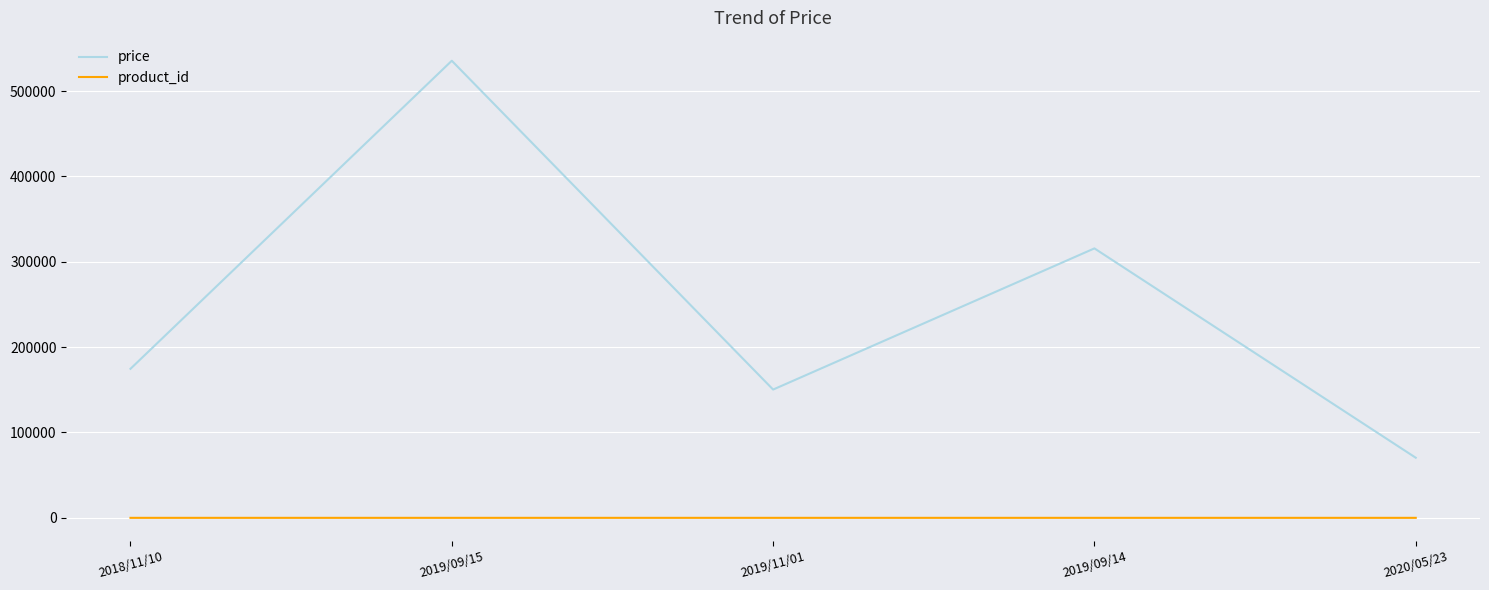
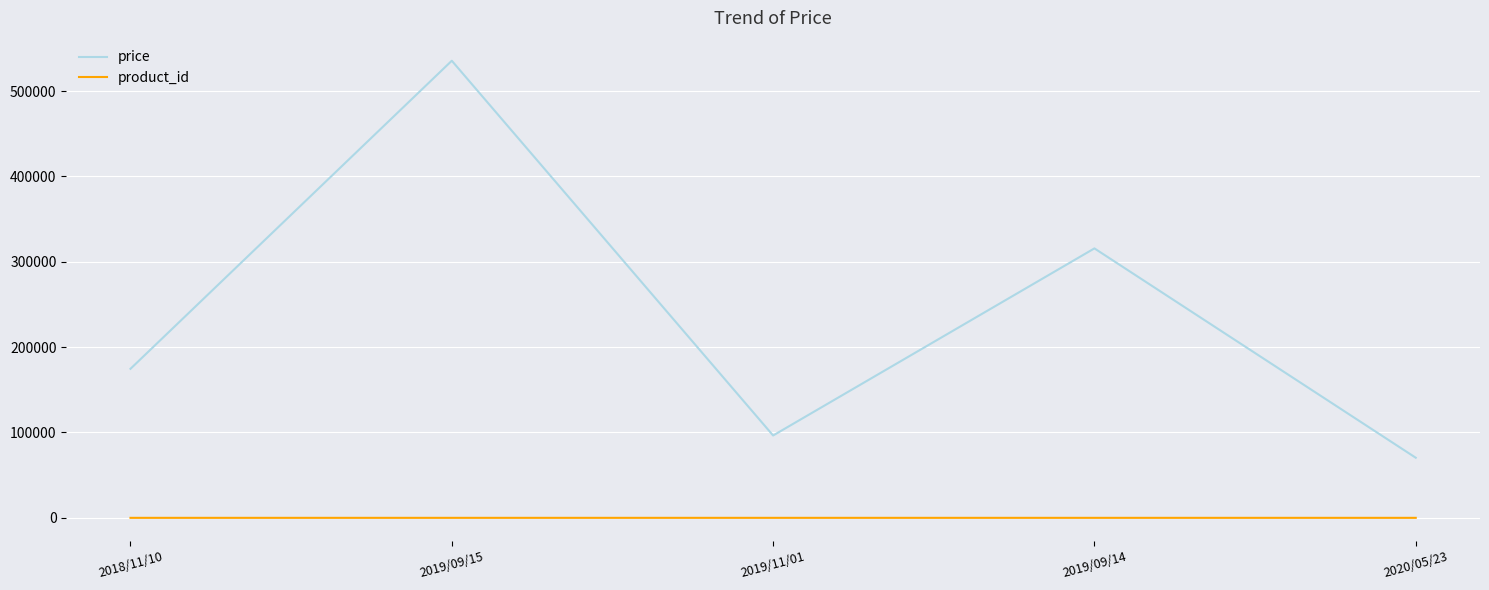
price, 2019/11/01: 150000 -> 100000
